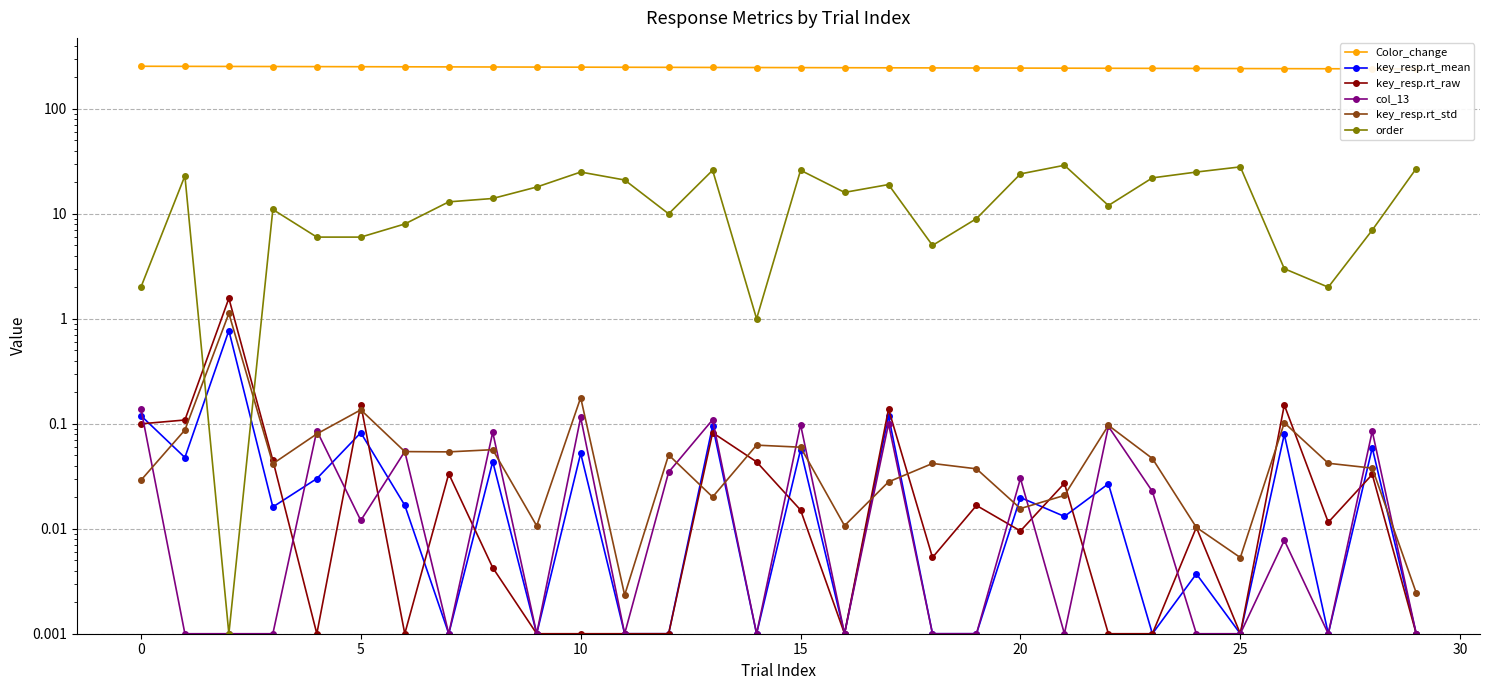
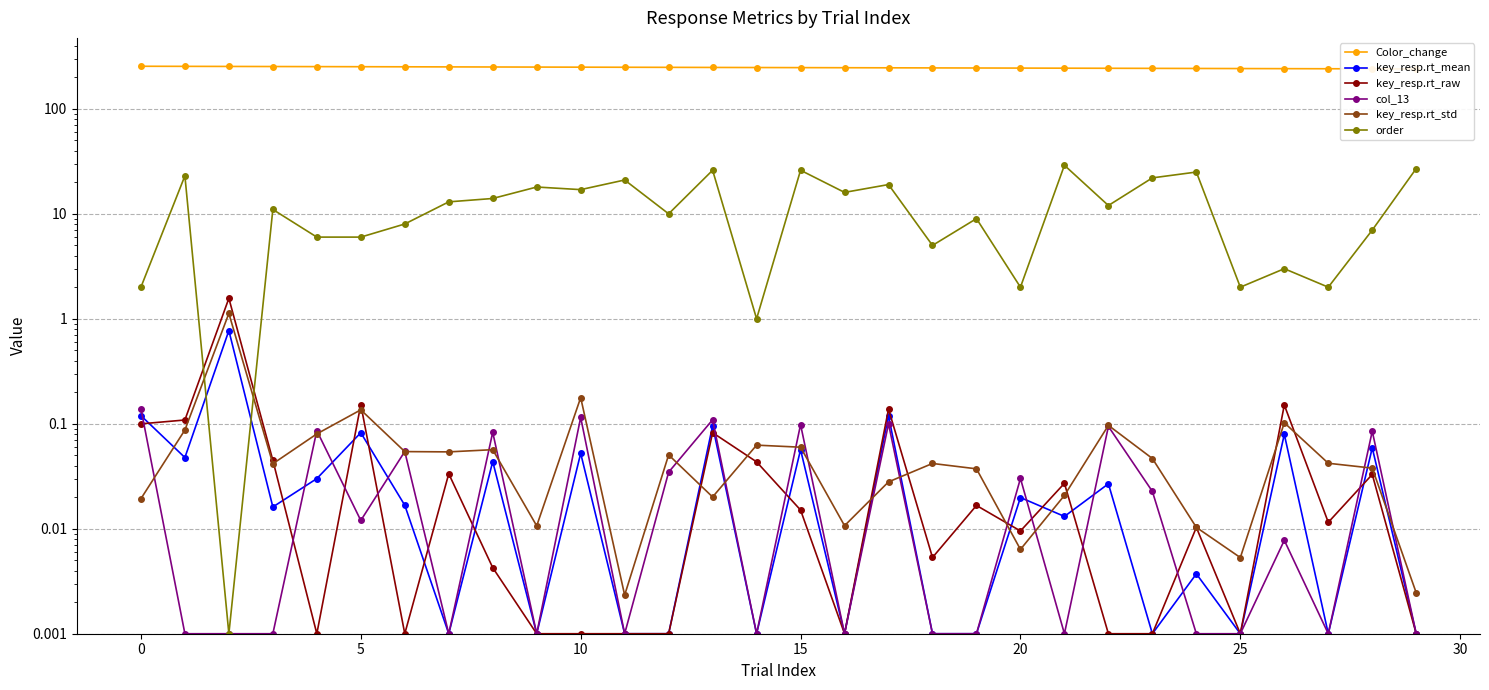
key_resp.rt_std, 0: 0.029 -> 0.019
order, 10: 25 -> 17
key_resp.rt_std, 20: 0.016 -> 0.006
order, 20: 24 -> 2.0
order, 25: 28 -> 2.0
